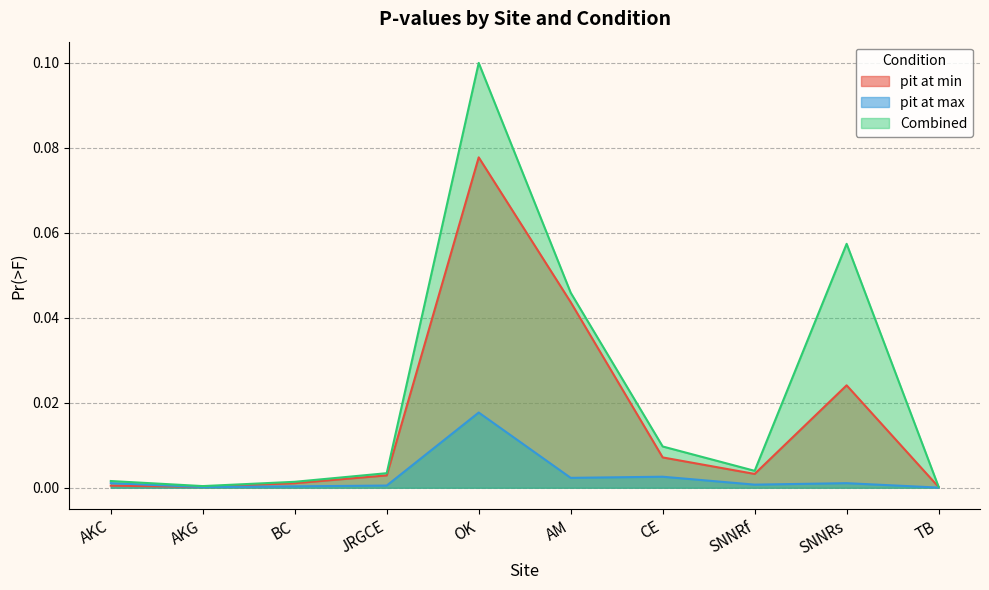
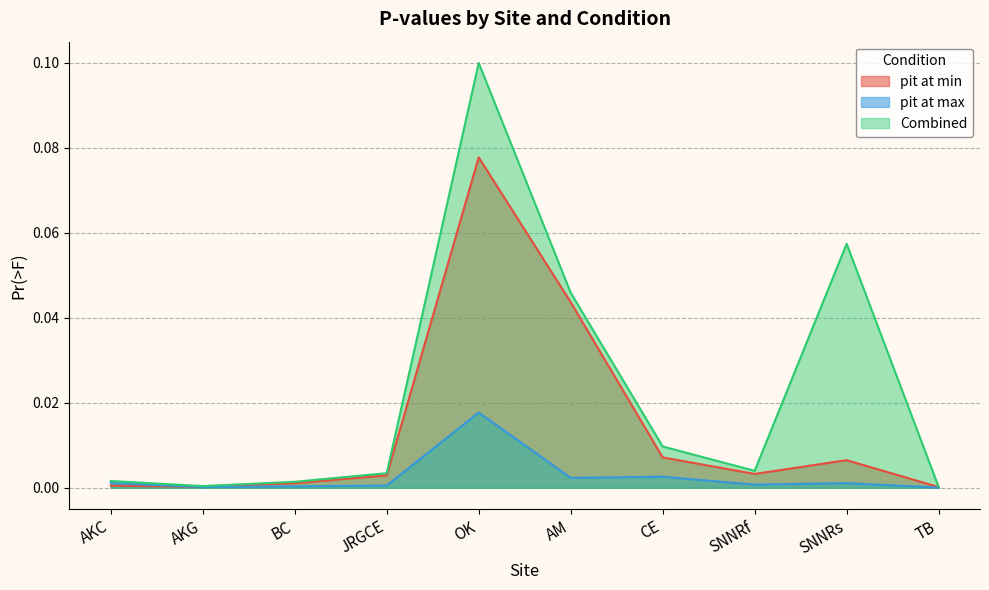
pit at min, SNNRs: 0.024 -> 0.006
